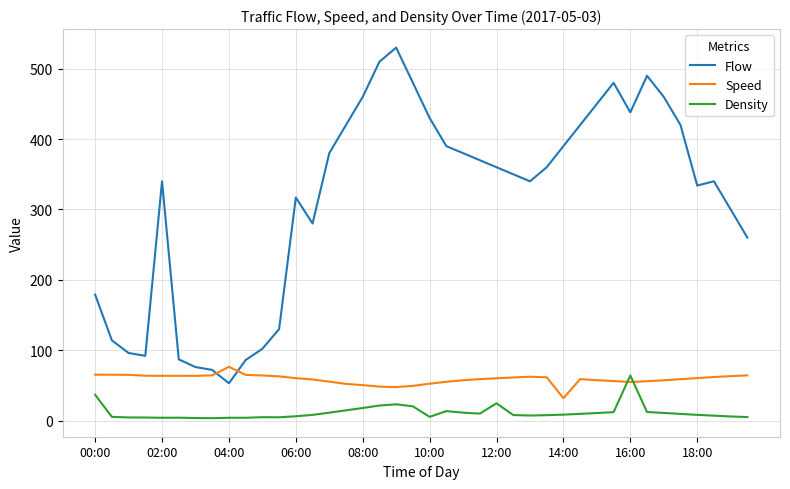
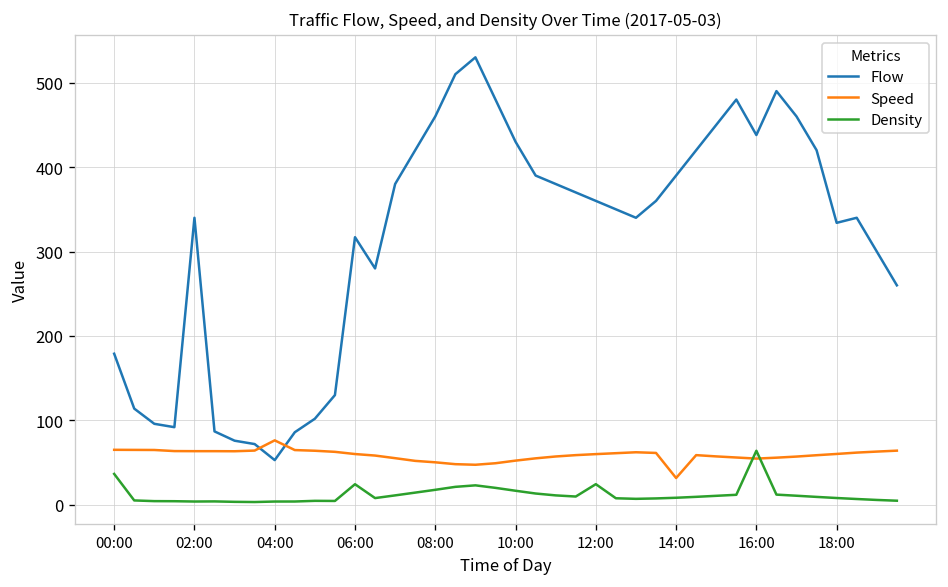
Density, 06:00: 10 -> 20
Density, 10:00: 10 -> 20
